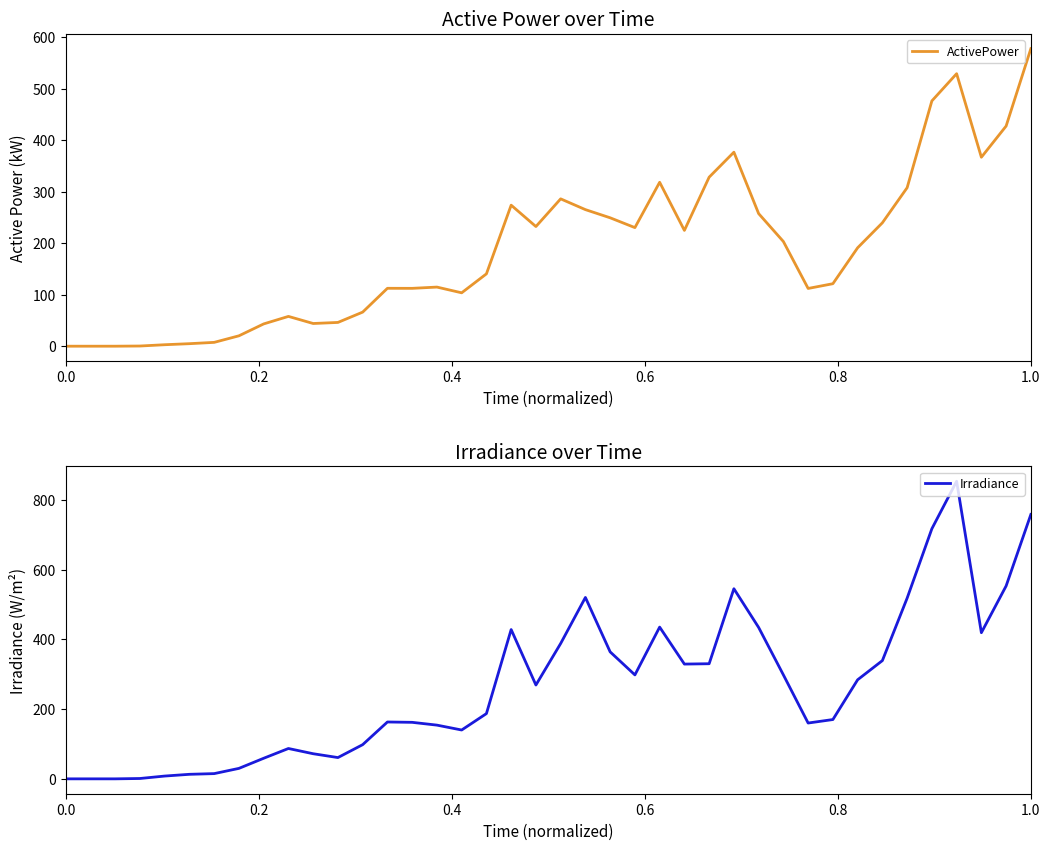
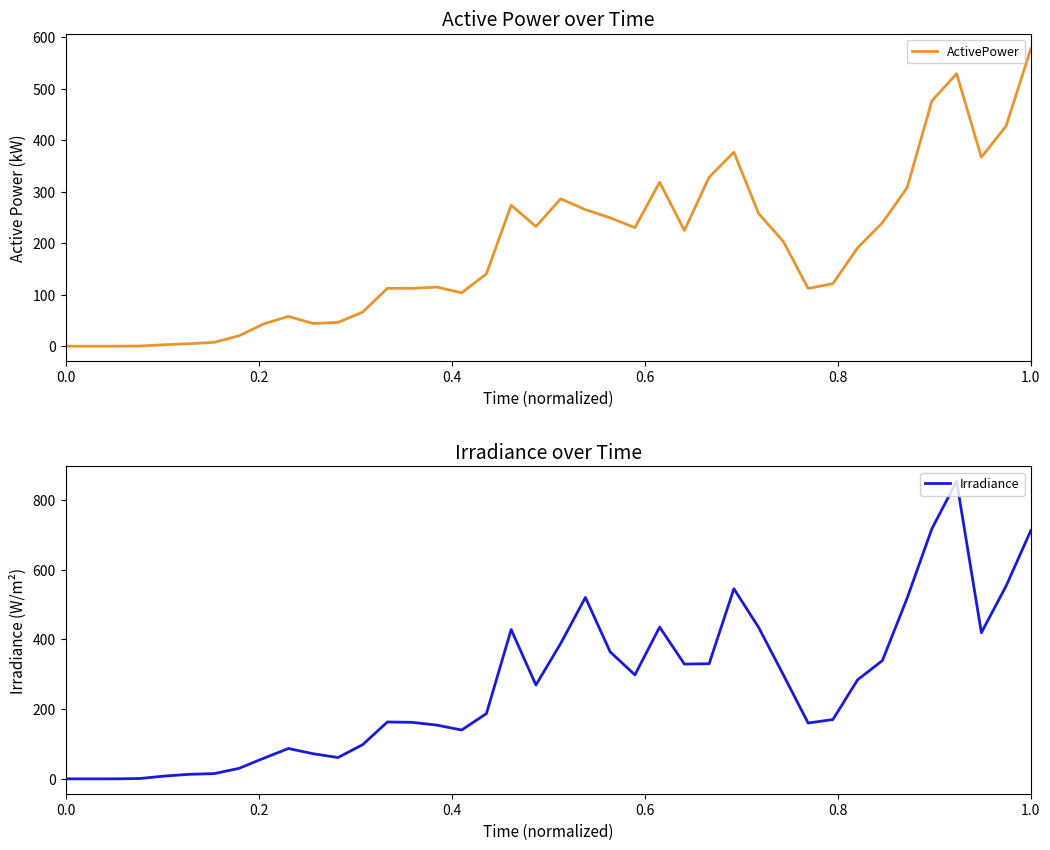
Irradiance over Time, 1.0: 760 -> 710
